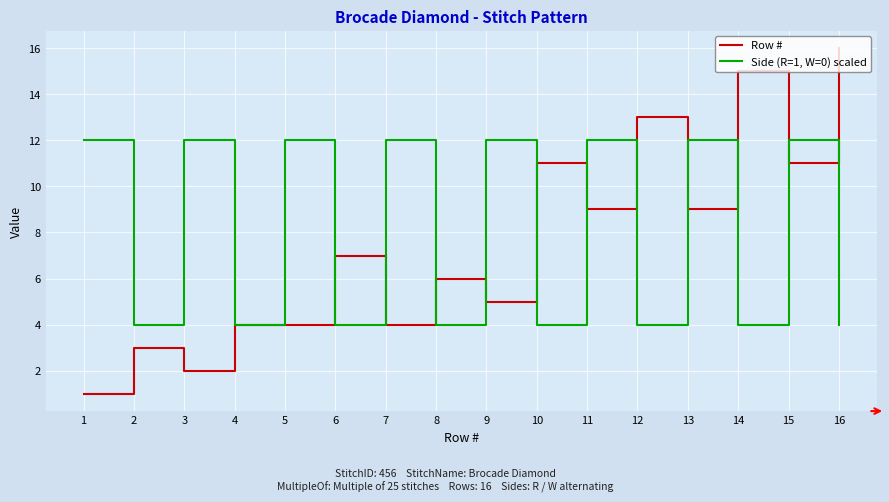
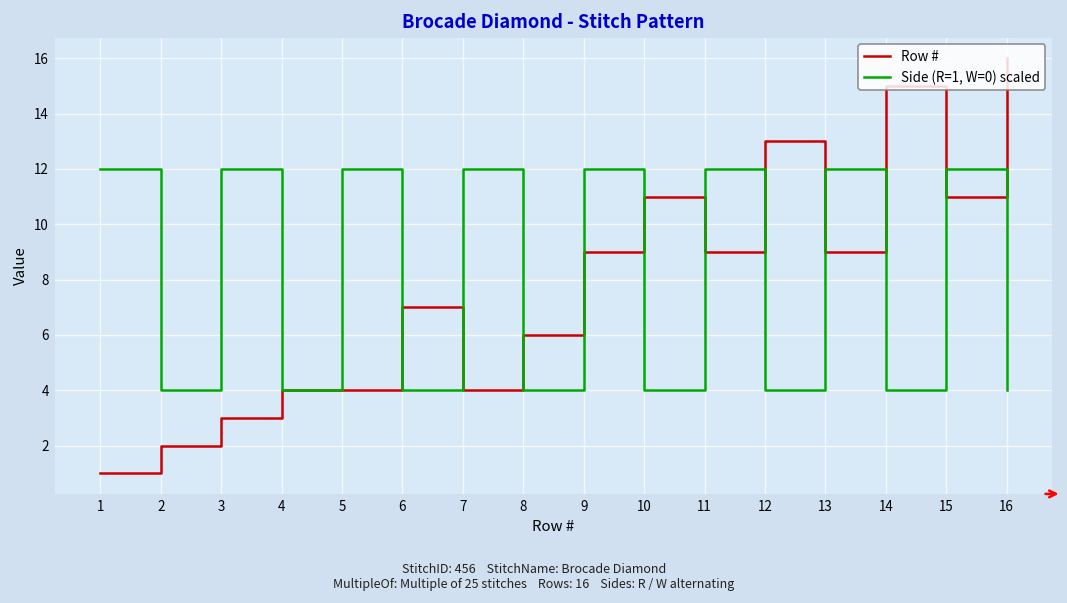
Row #, 2: 3 -> 2
Row #, 3: 2 -> 3
Row #, 9: 5 -> 9
